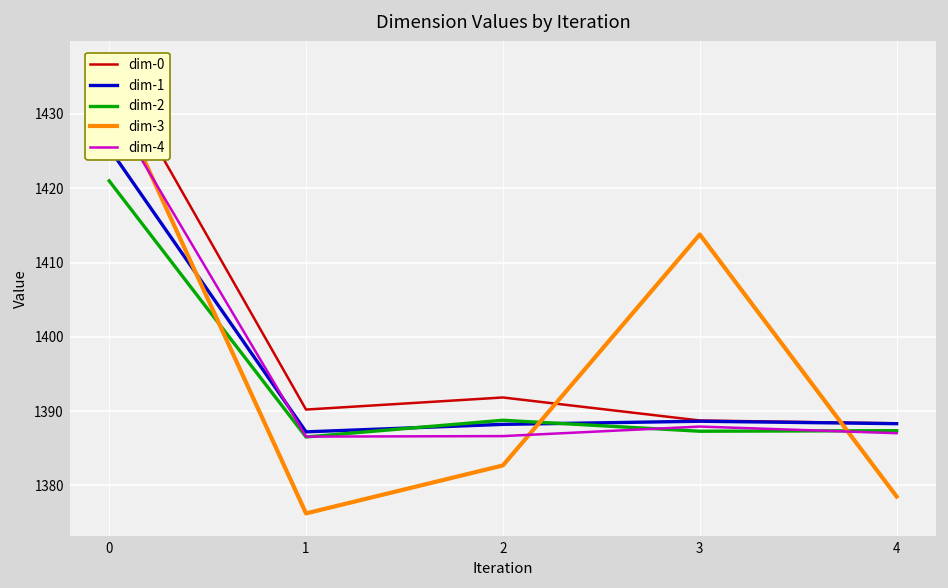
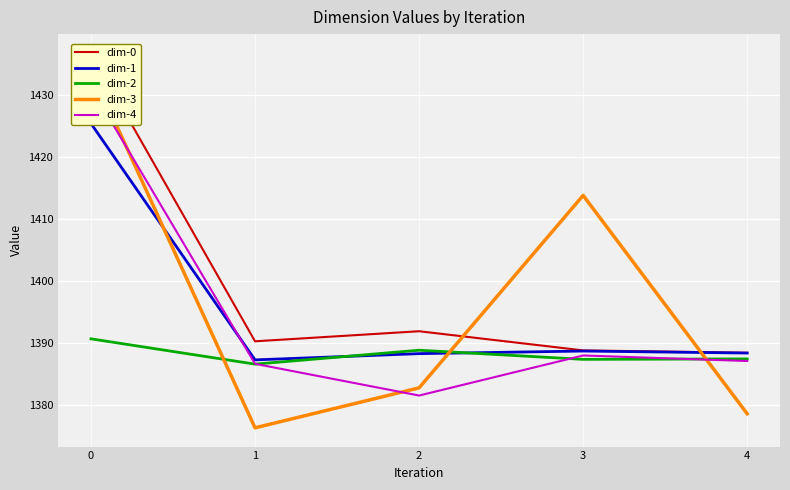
dim-2, 0: 1421 -> 1391
dim-4, 2: 1387 -> 1381
